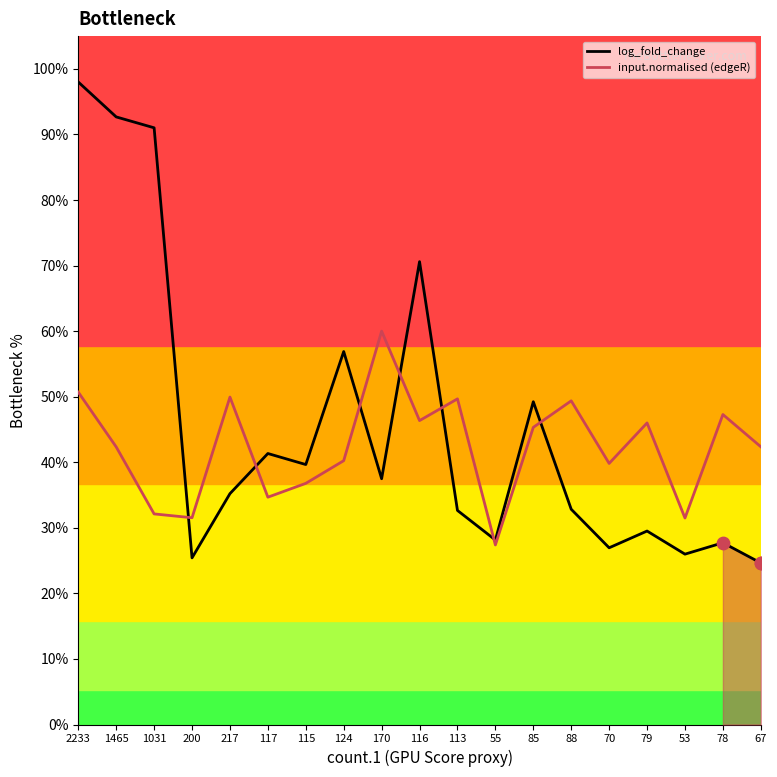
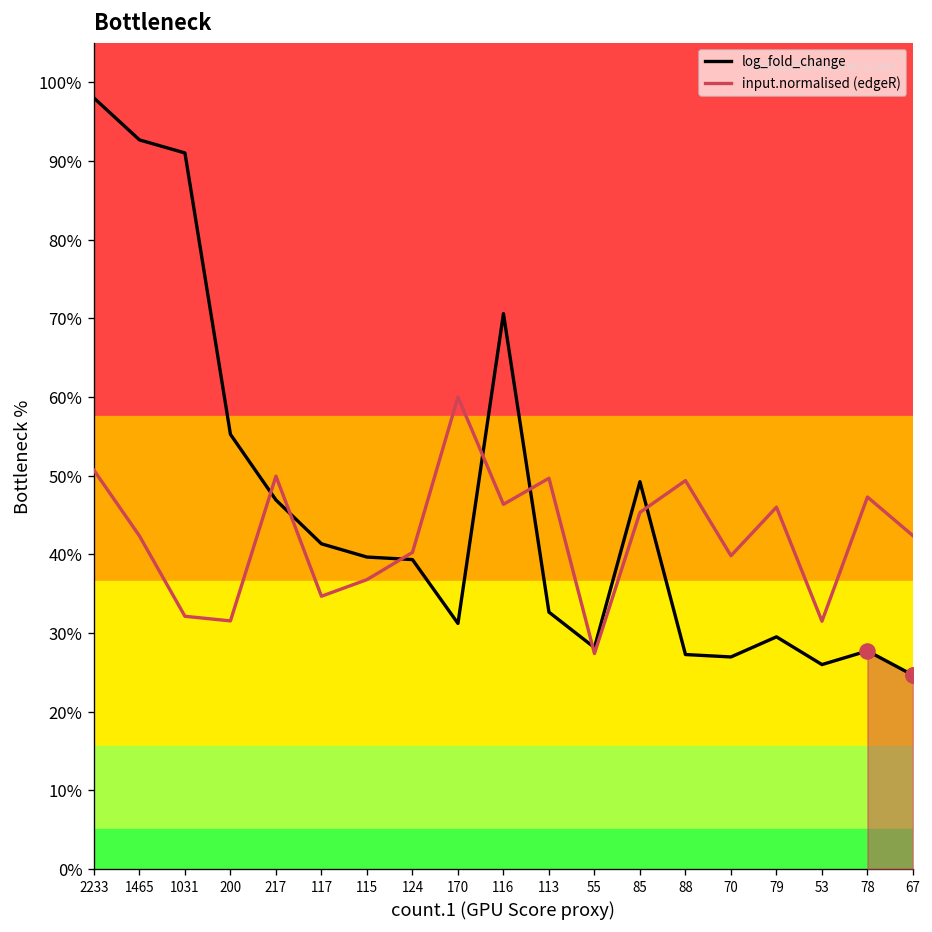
log_fold_change, 200: 25% -> 55%
log_fold_change, 217: 35% -> 47%
log_fold_change, 124: 57% -> 39%
log_fold_change, 170: 37% -> 31%
log_fold_change, 88: 33% -> 27%
